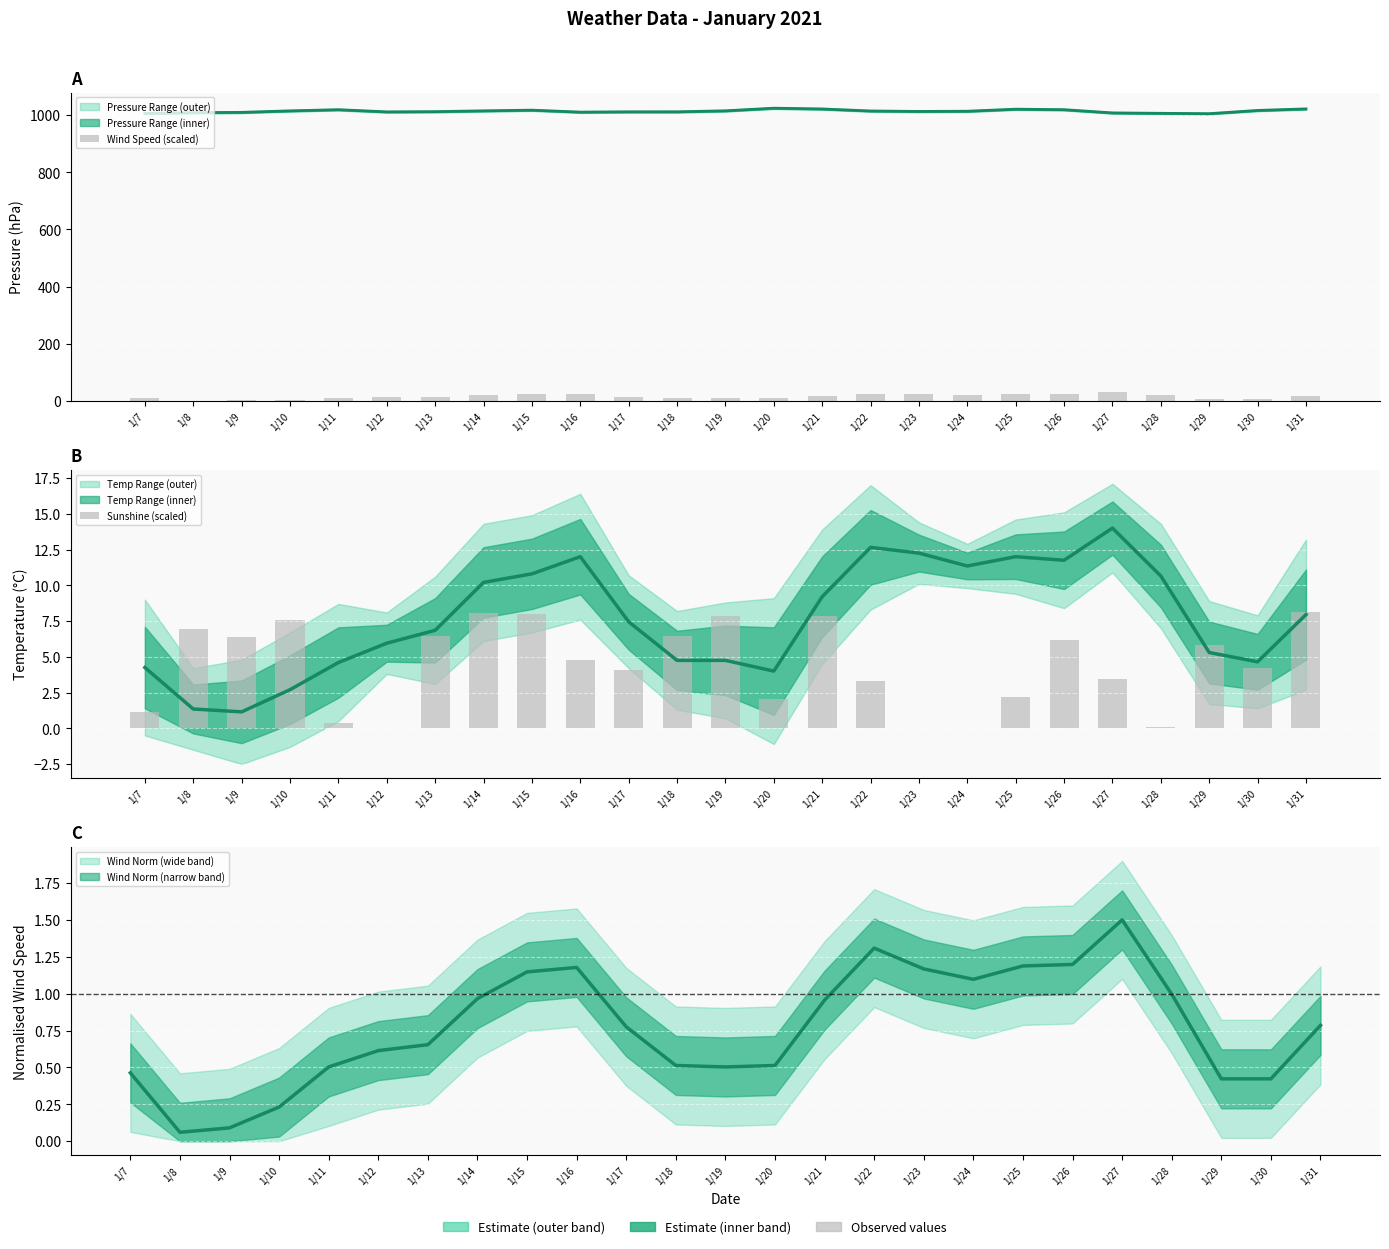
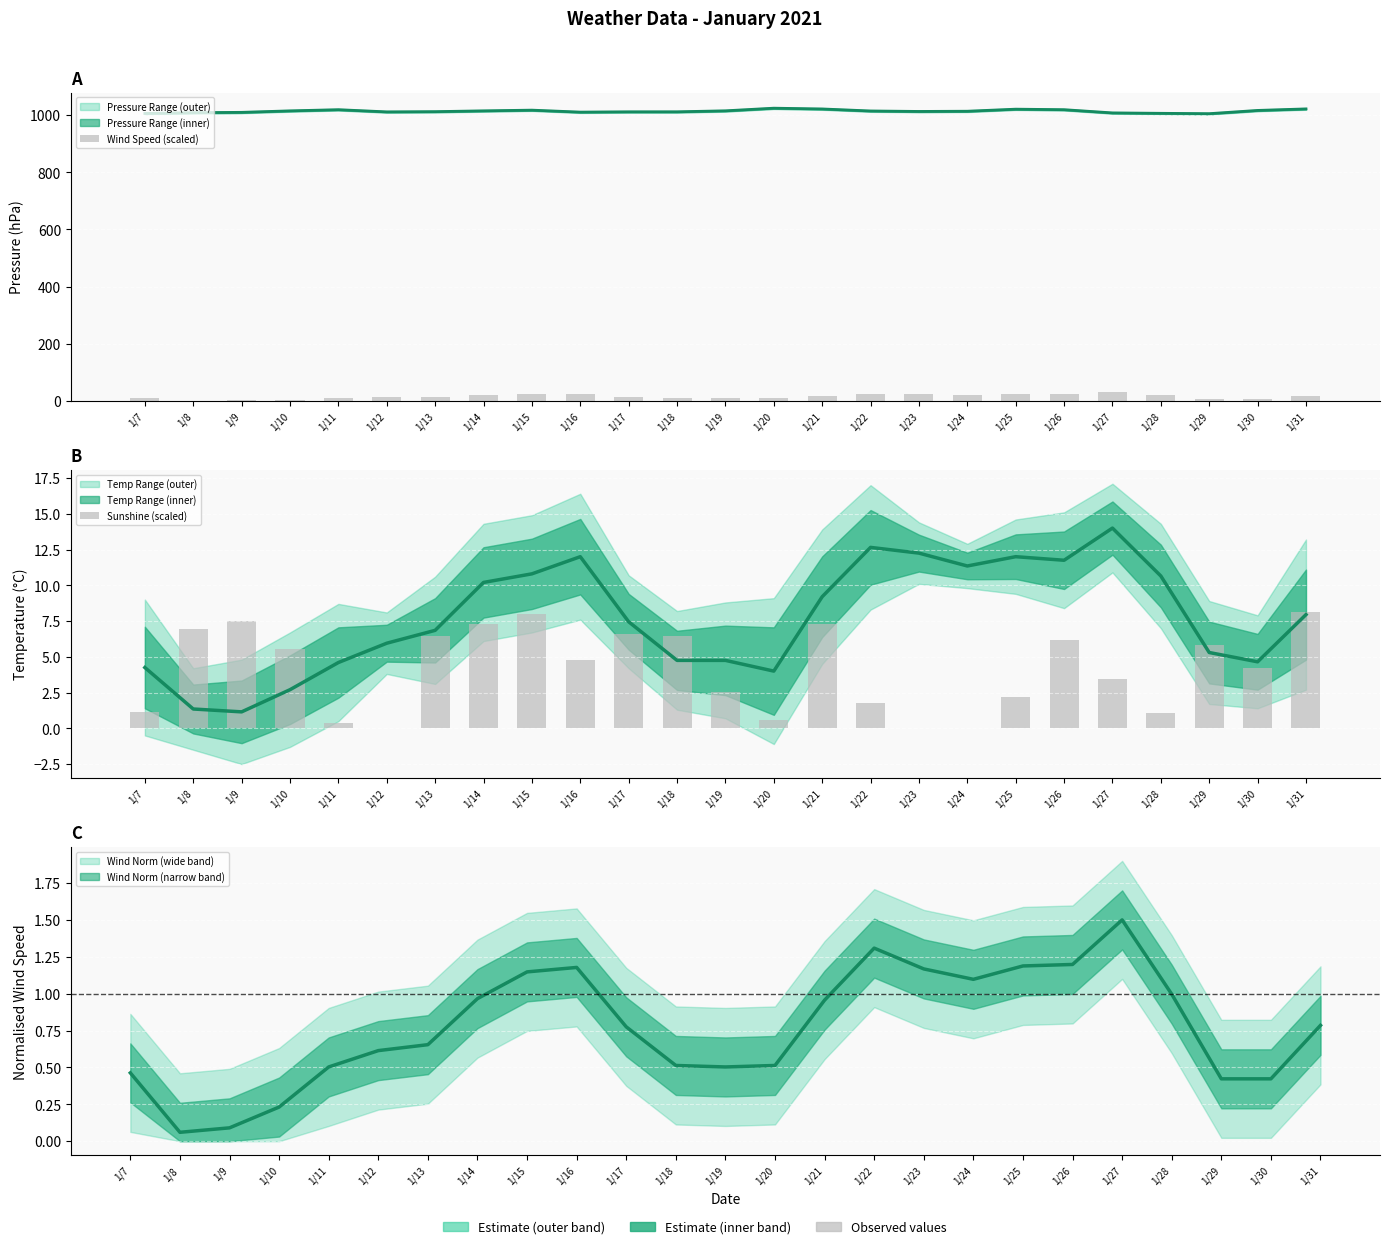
B, Sunshine (scaled), 1/9: 6.4 -> 7.5
B, Sunshine (scaled), 1/10: 7.6 -> 5.5
B, Sunshine (scaled), 1/14: 8.1 -> 7.3
B, Sunshine (scaled), 1/17: 4.1 -> 6.6
B, Sunshine (scaled), 1/19: 7.8 -> 2.6
B, Sunshine (scaled), 1/20: 2.1 -> 0.6
B, Sunshine (scaled), 1/21: 7.8 -> 7.3
B, Sunshine (scaled), 1/22: 3.3 -> 1.8
B, Sunshine (scaled), 1/28: 0.1 -> 1.0
